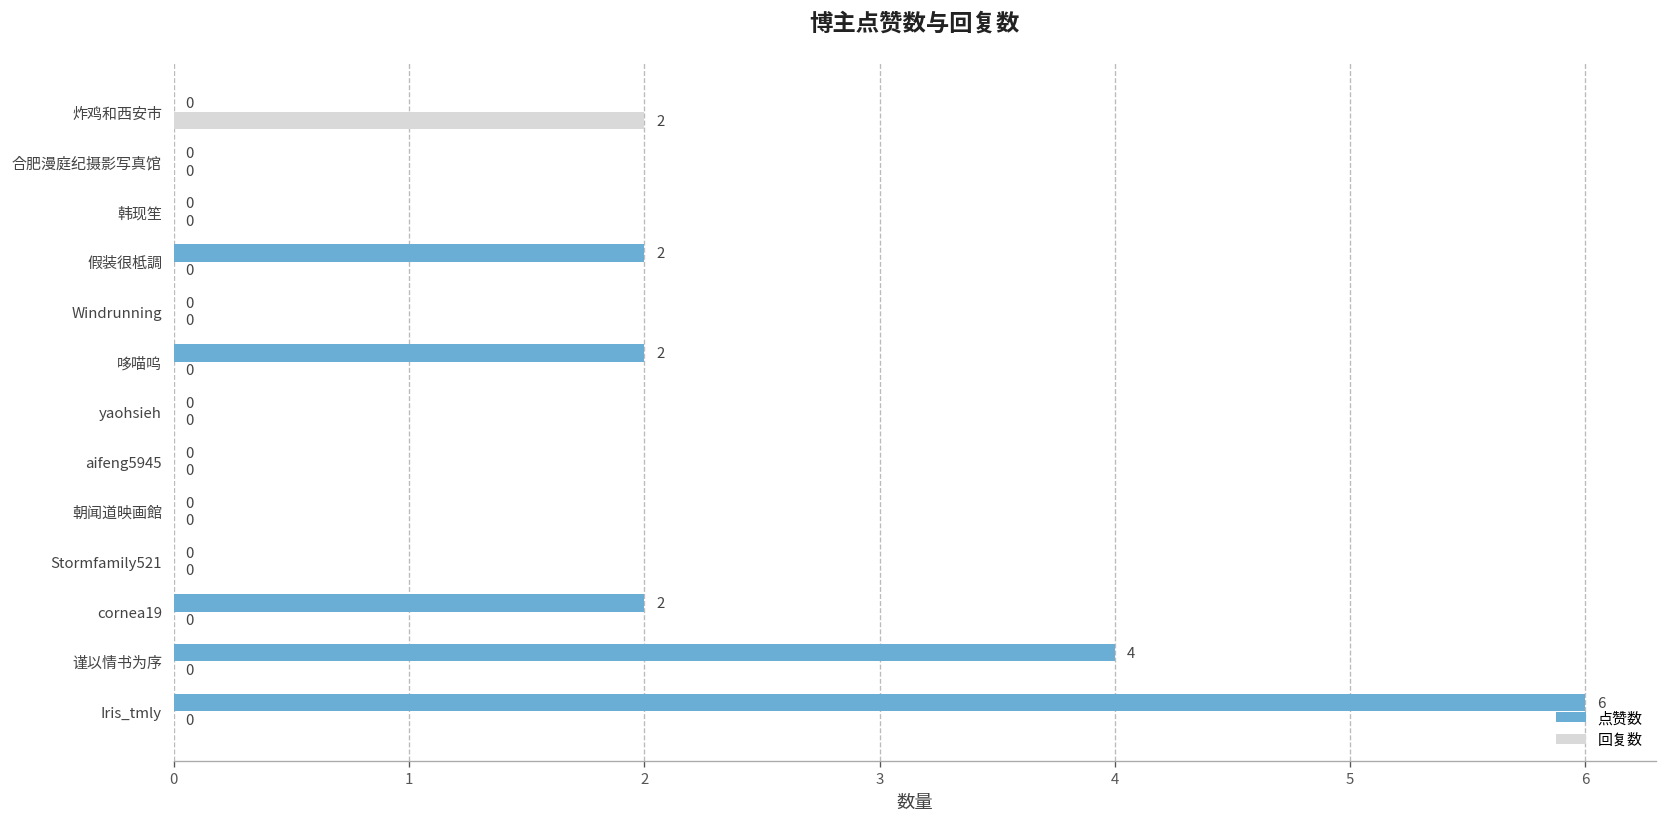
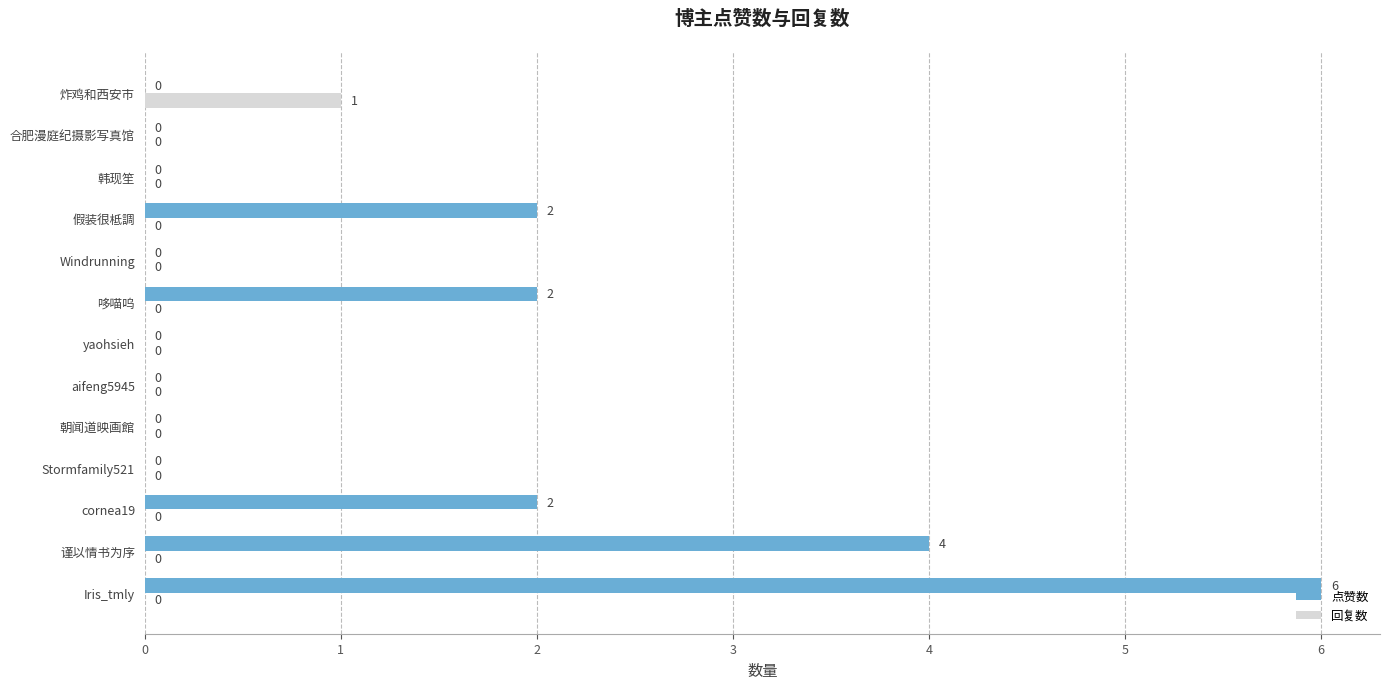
回复数, 炸鸡和西安市: 2 -> 1
